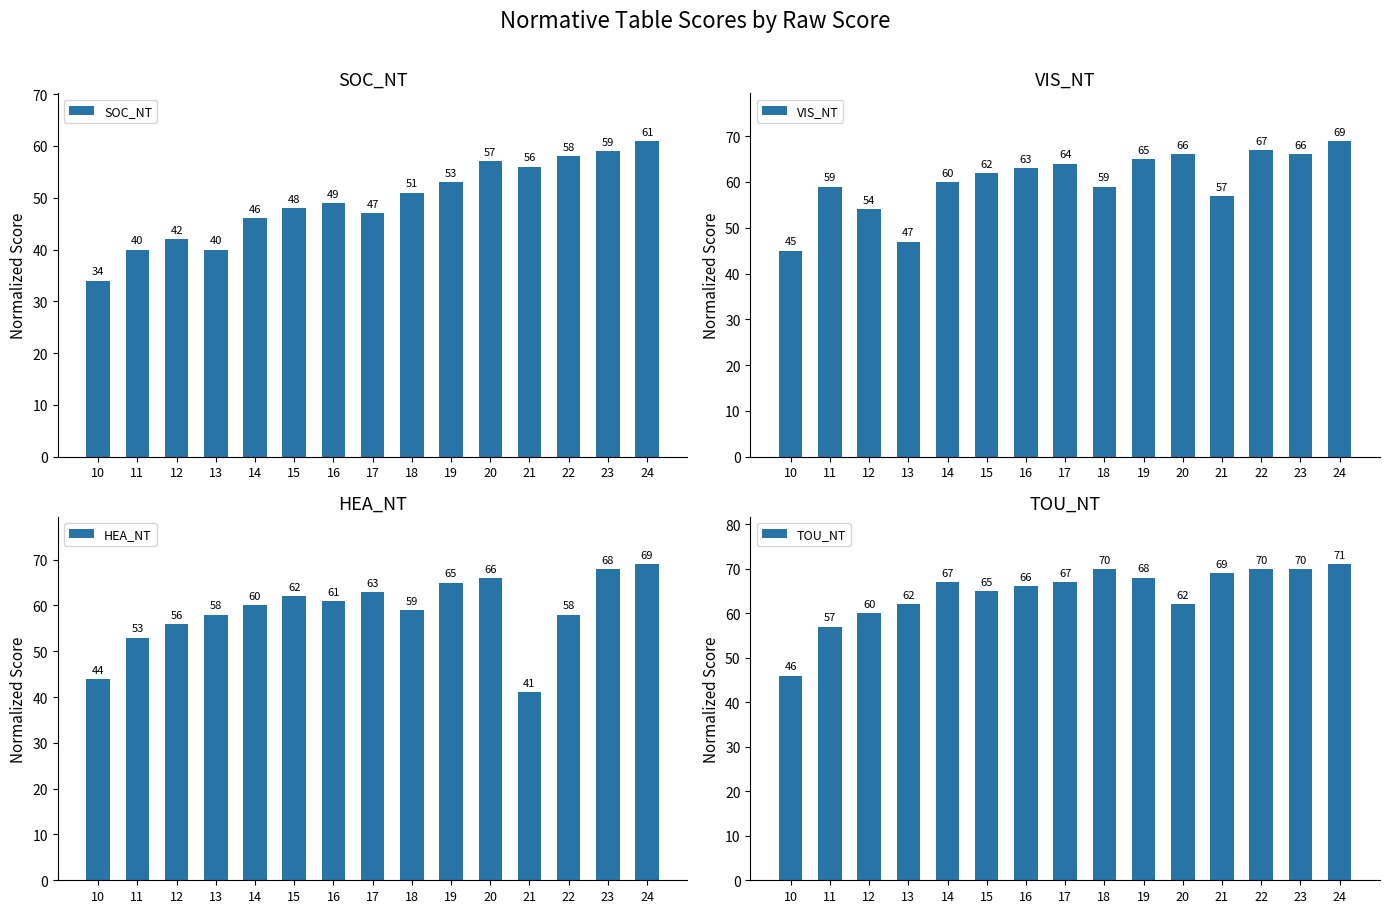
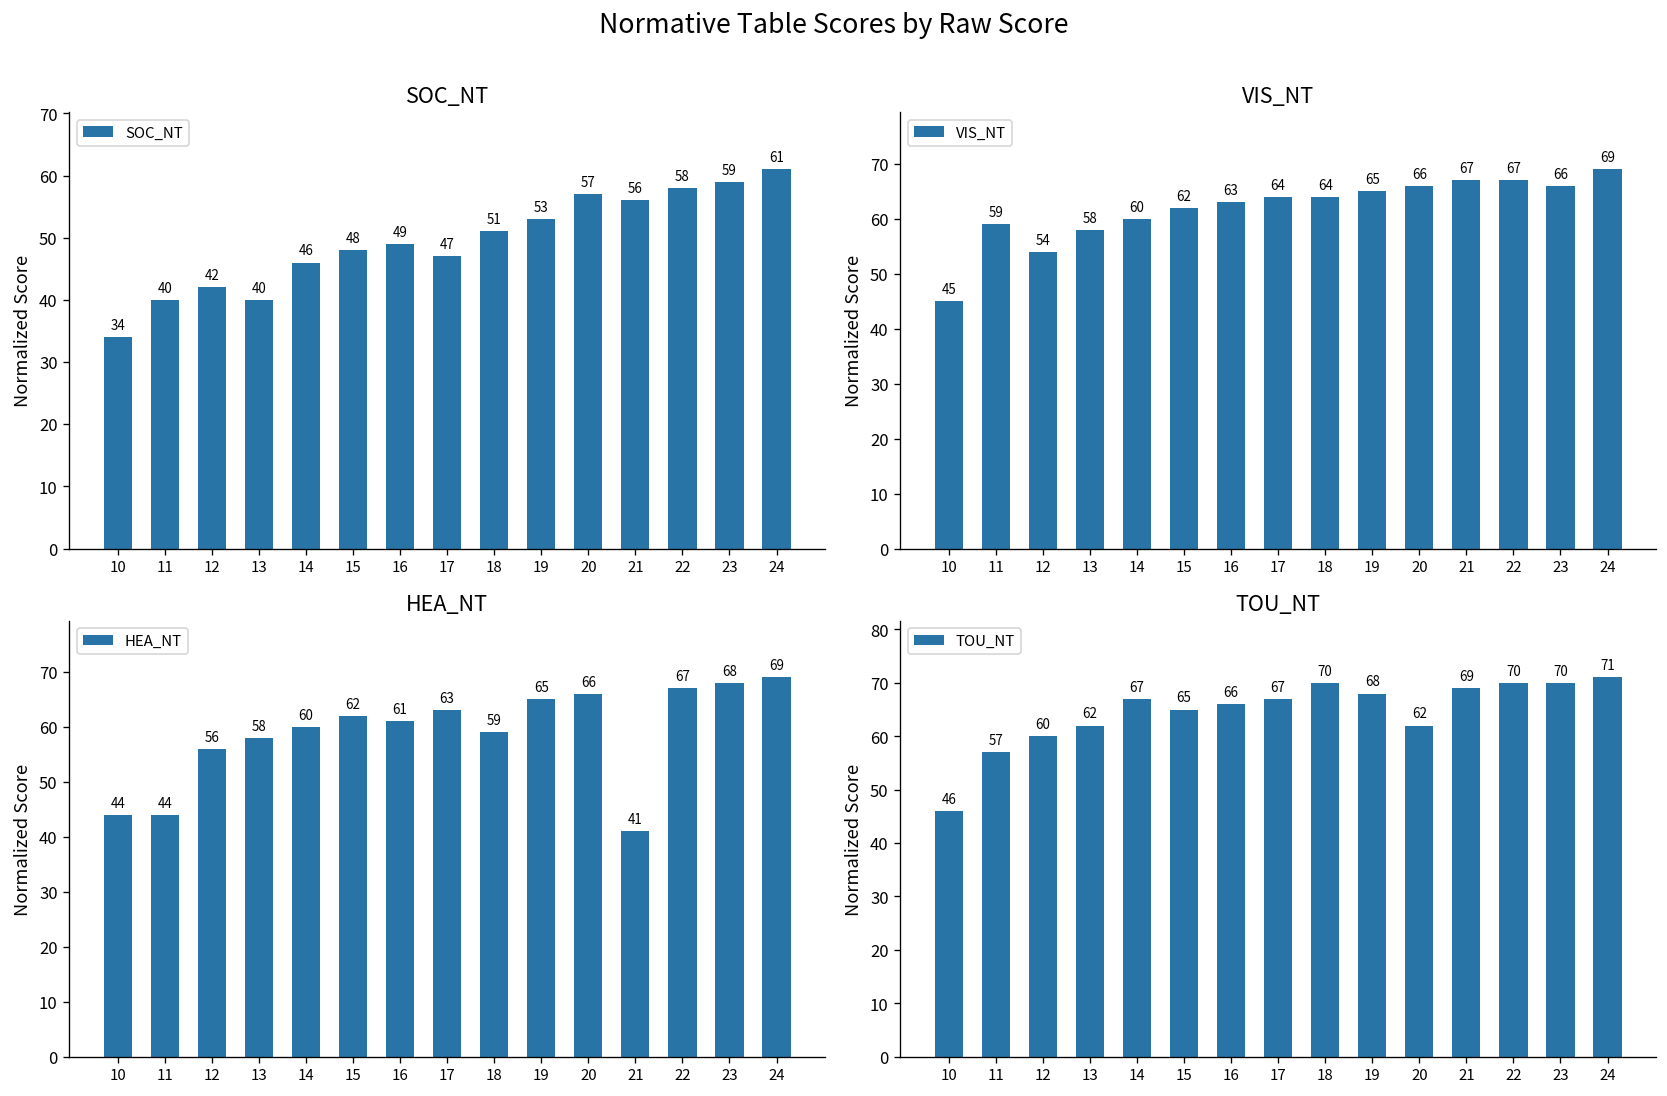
VIS_NT, 13: 47 -> 58
VIS_NT, 18: 59 -> 64
VIS_NT, 21: 57 -> 67
HEA_NT, 11: 53 -> 44
HEA_NT, 22: 58 -> 67
